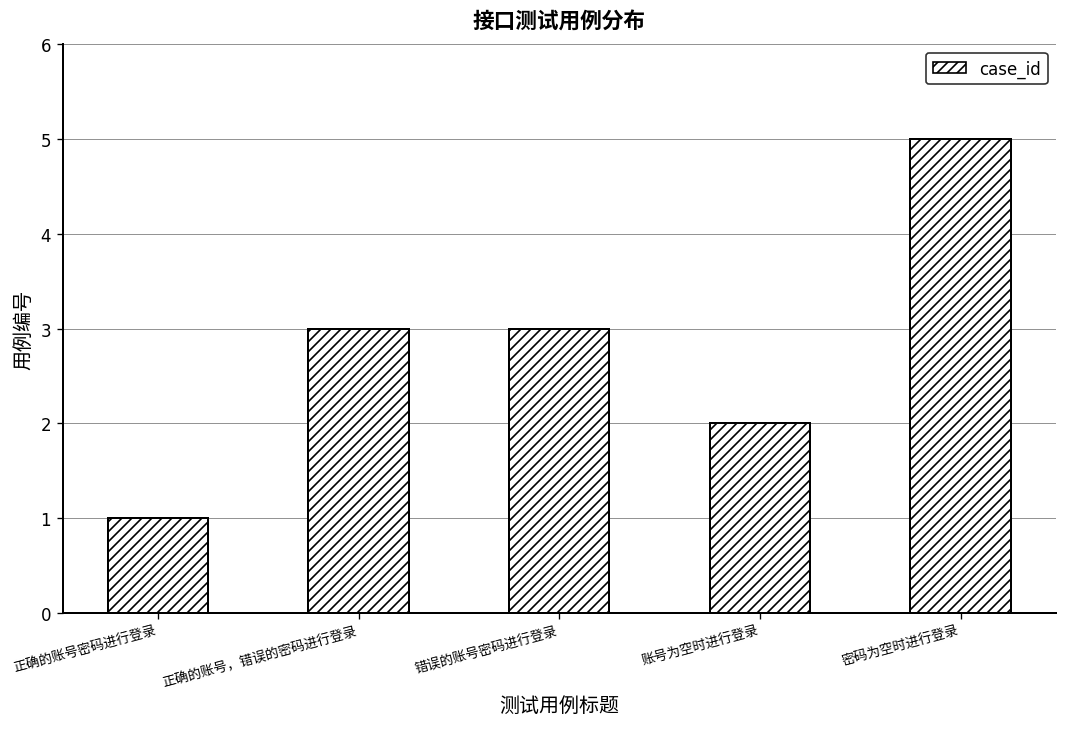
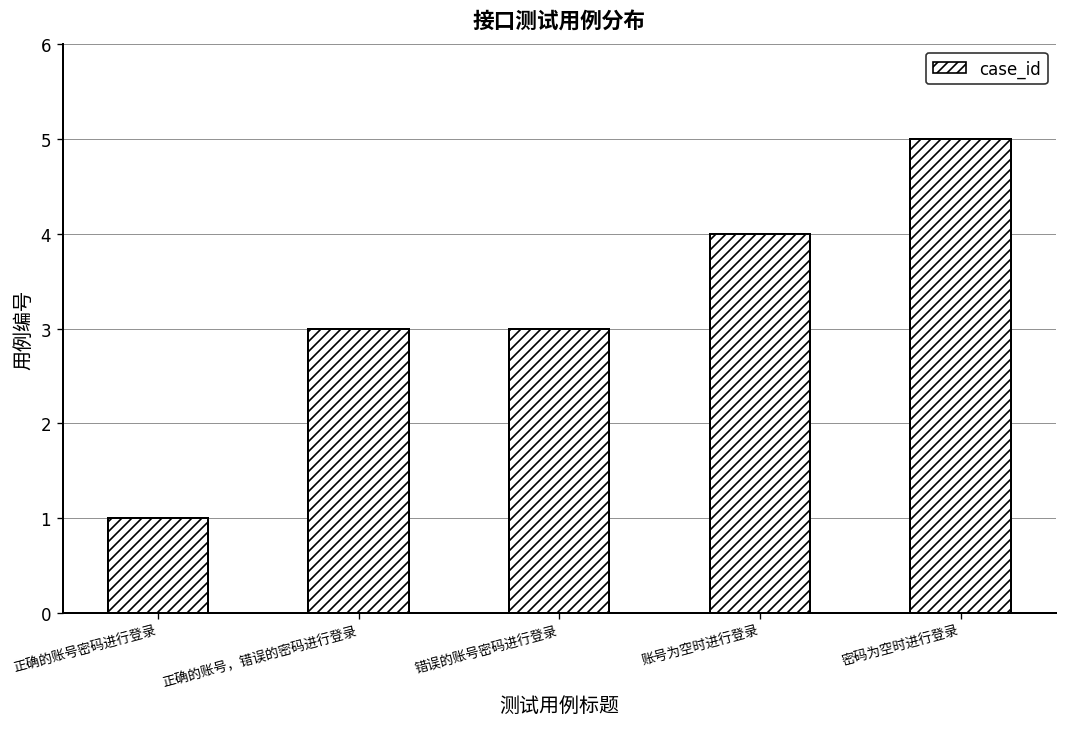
账号为空时进行登录: 2 -> 4
